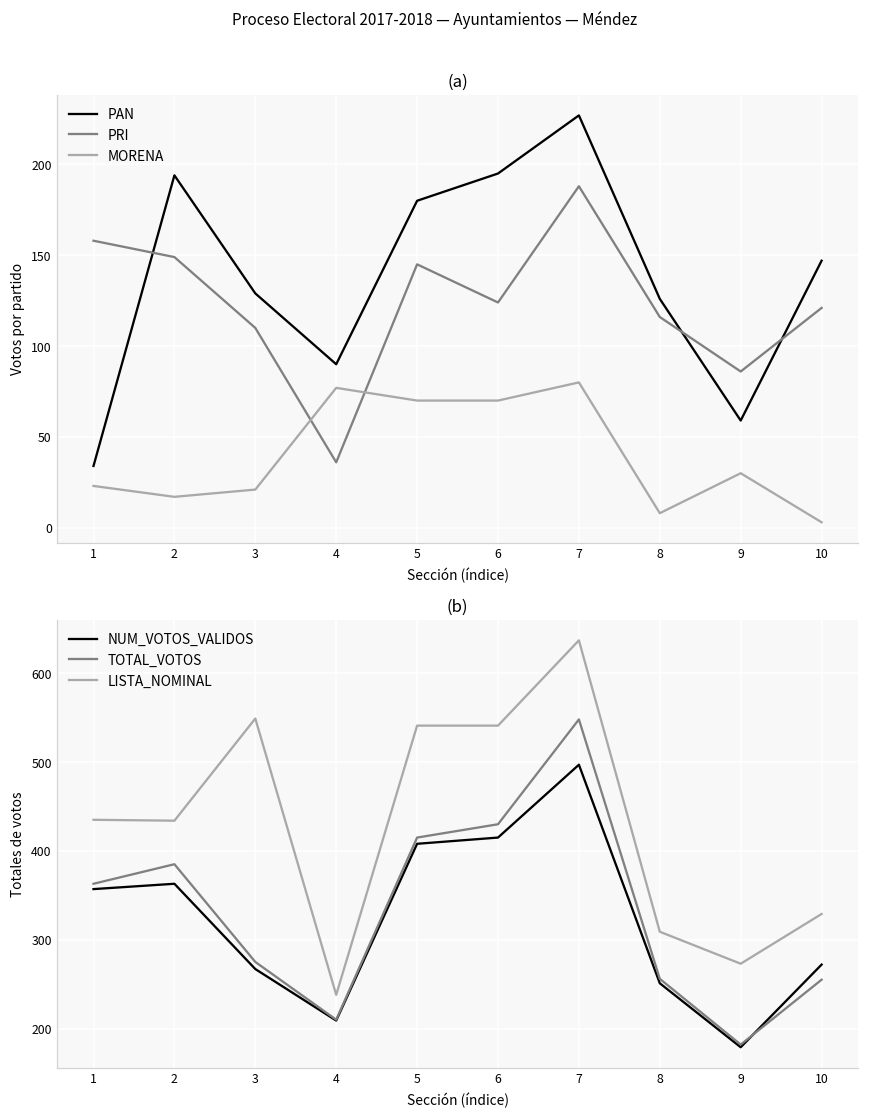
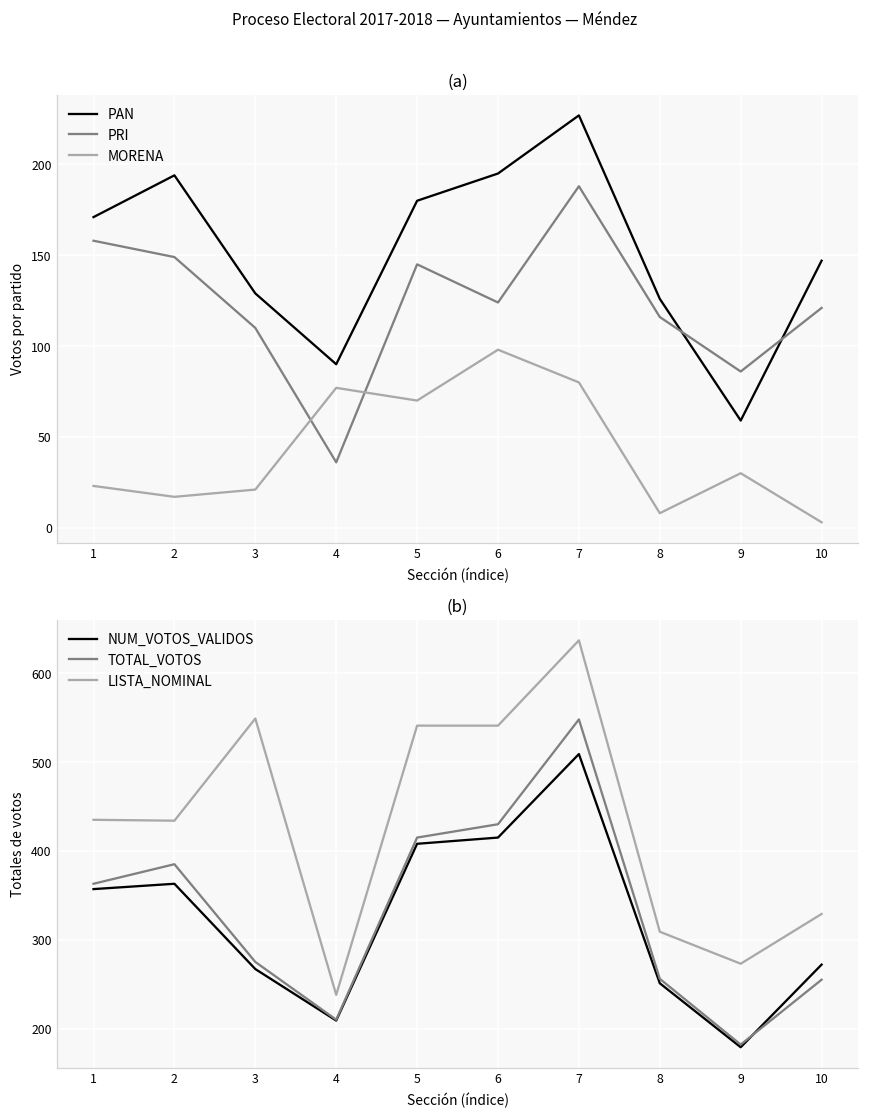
(a), PAN, 1: 34 -> 171
(a), MORENA, 6: 70 -> 98
(b), NUM_VOTOS_VALIDOS, 7: 500 -> 510
